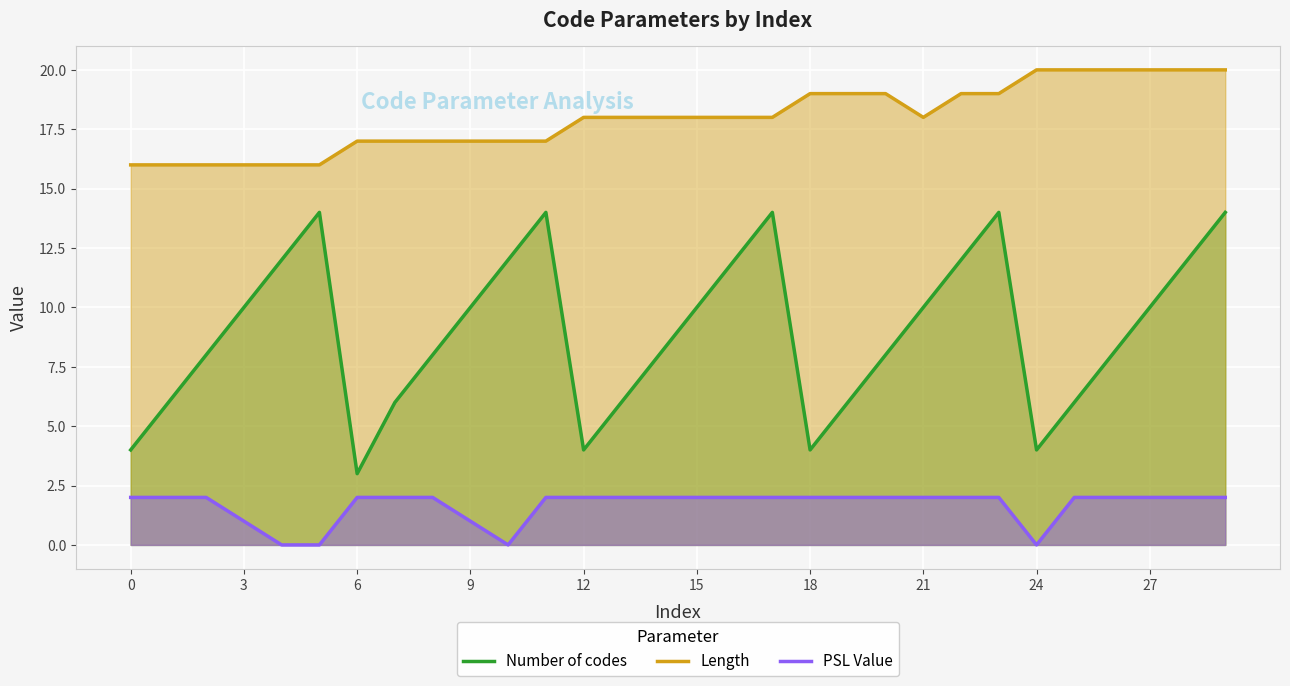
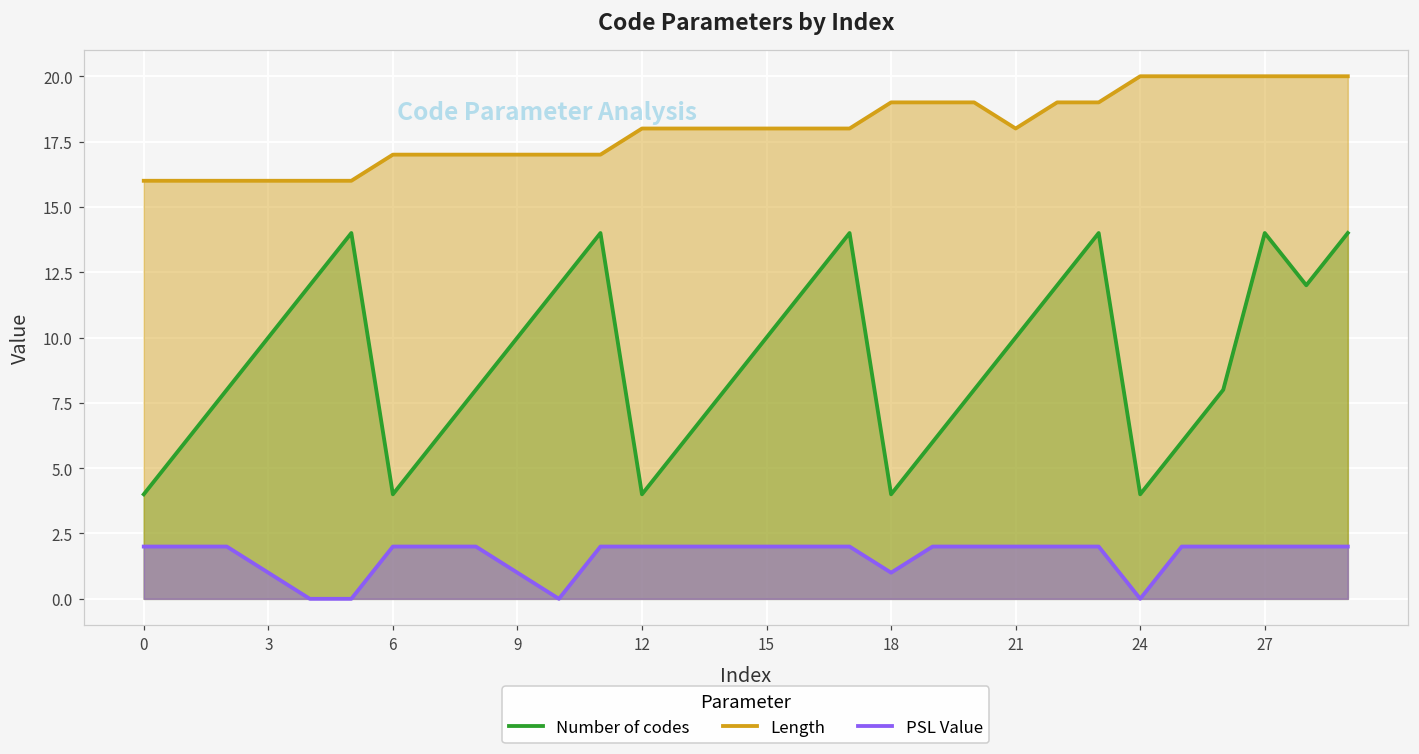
Number of codes, 6: 3 -> 4
PSL Value, 18: 2 -> 1
Number of codes, 27: 10 -> 14
